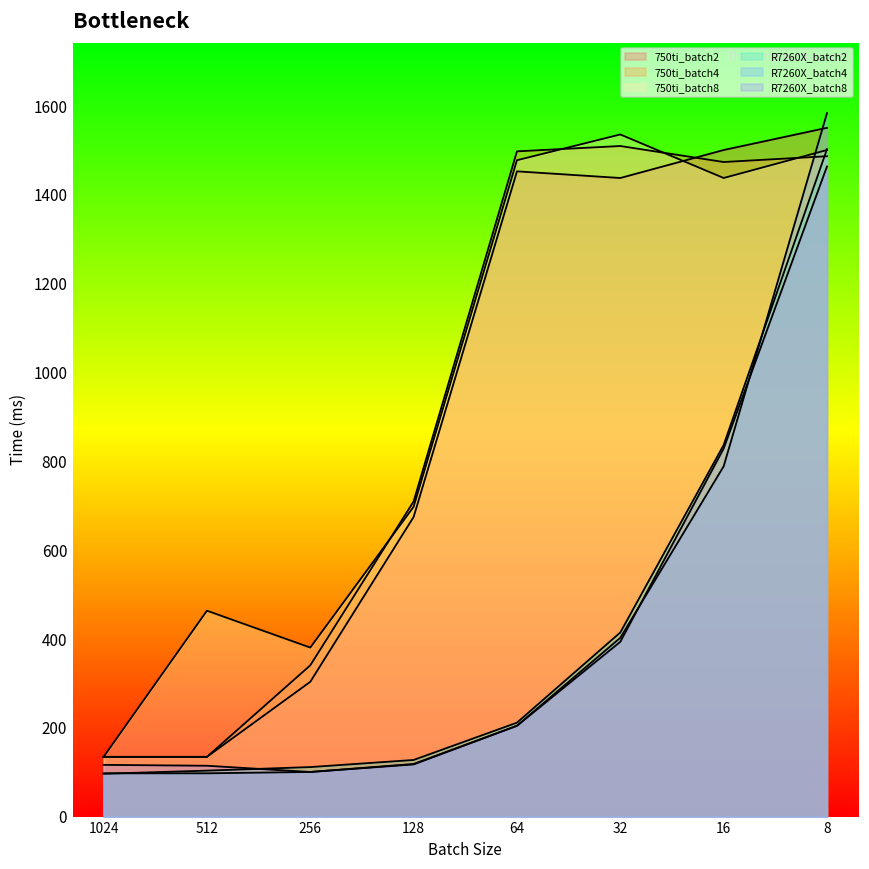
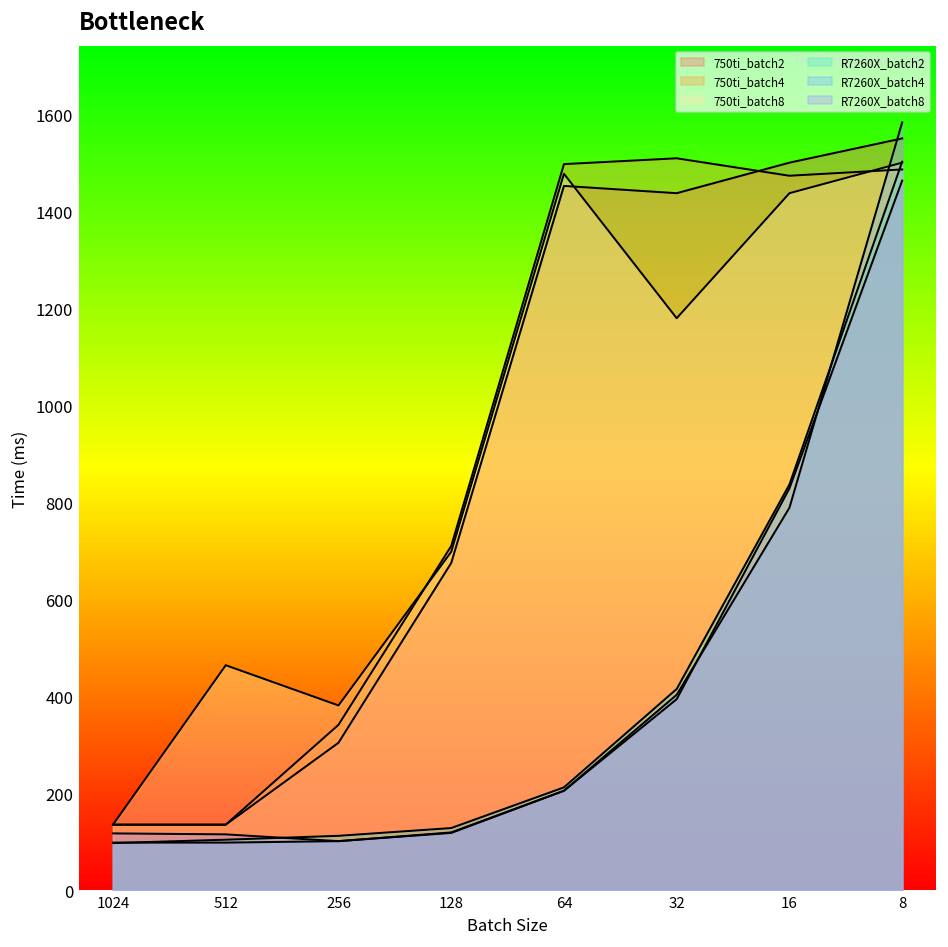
750ti_batch8, 32: 1540 -> 1180
